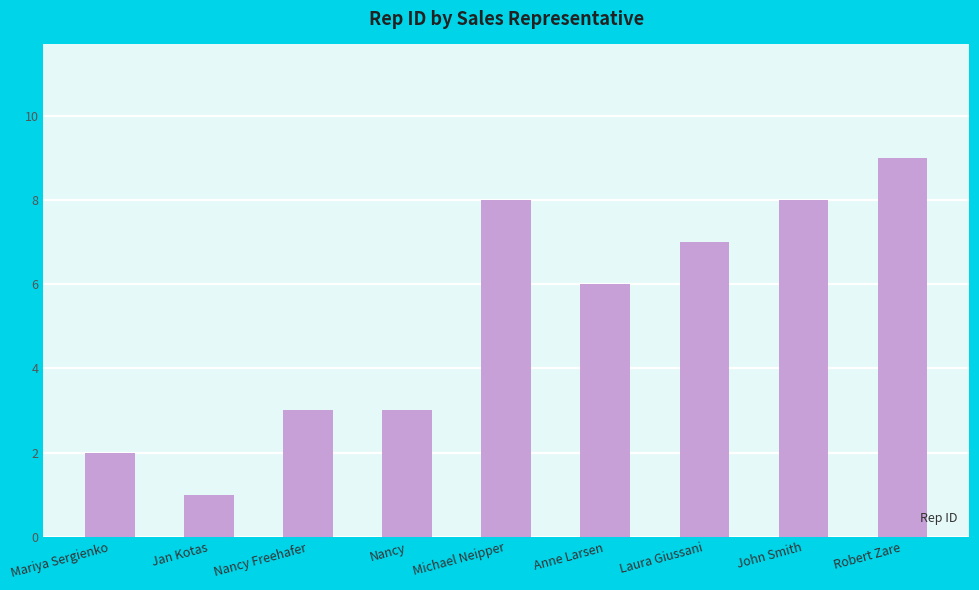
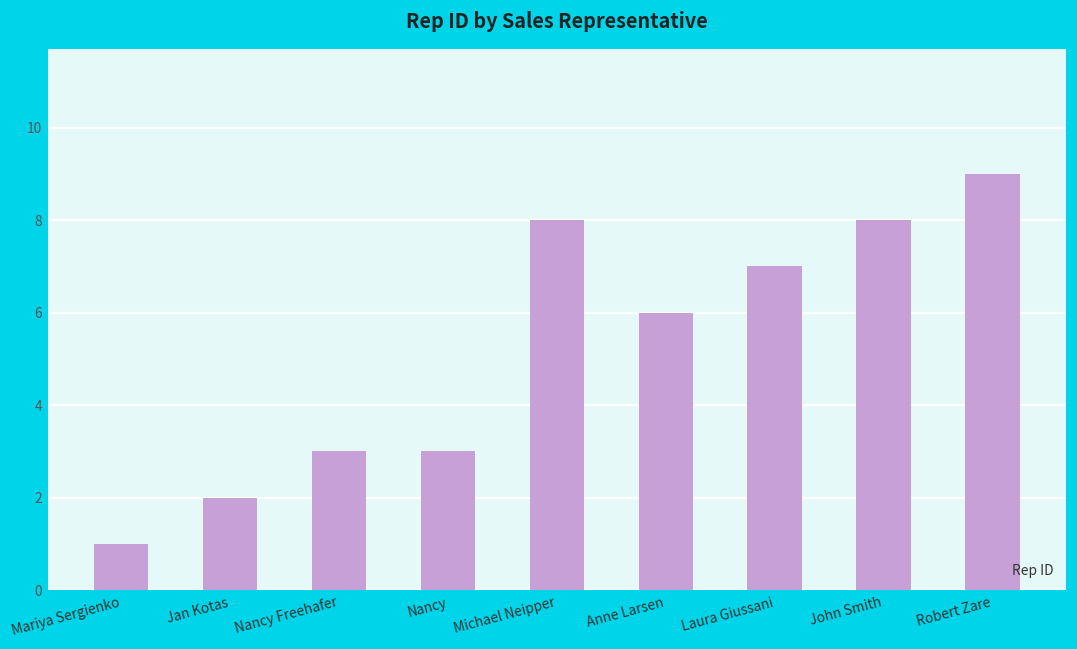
Mariya Sergienko: 2 -> 1
Jan Kotas: 1 -> 2
